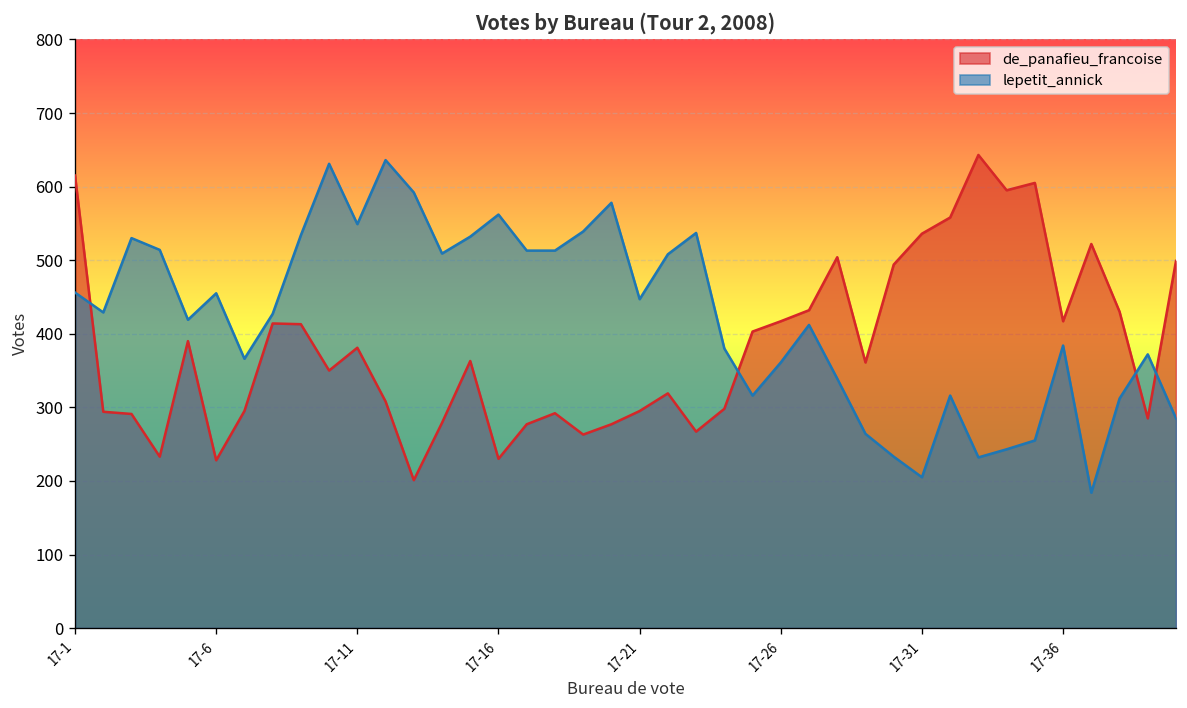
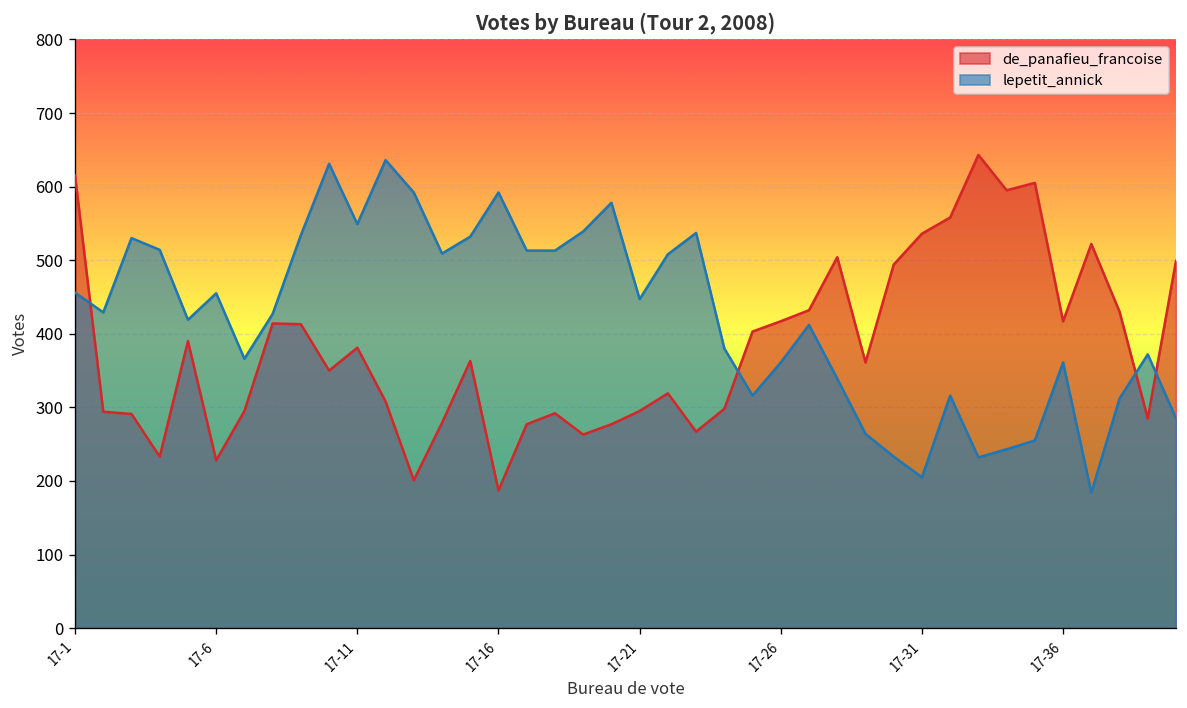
de_panafieu_francoise, 17-16: 230 -> 190
lepetit_annick, 17-16: 560 -> 590
lepetit_annick, 17-36: 380 -> 360
